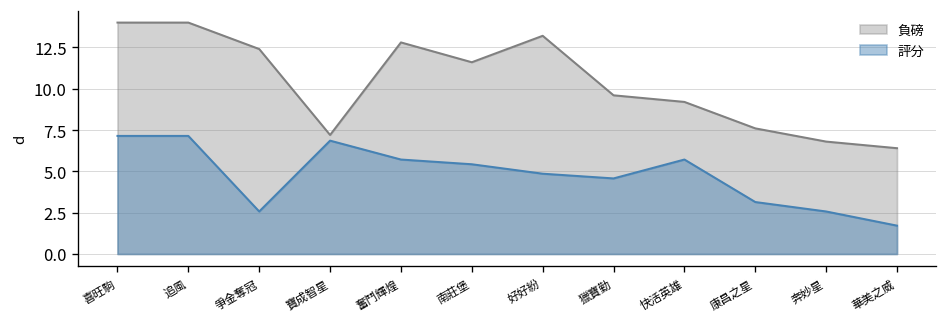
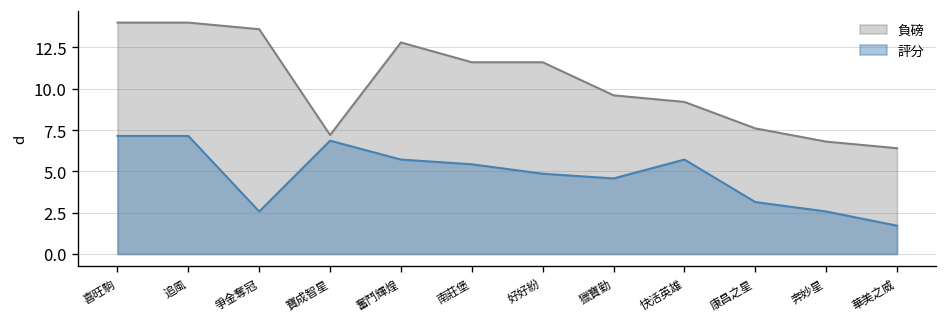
負磅, 爭金奪冠: 12.4 -> 13.6
負磅, 好好紛: 13.2 -> 11.6
